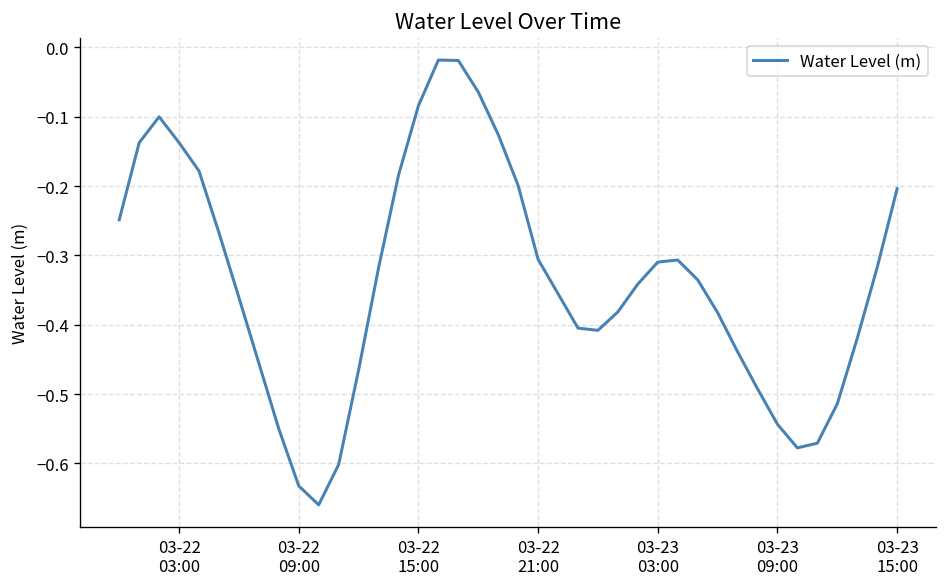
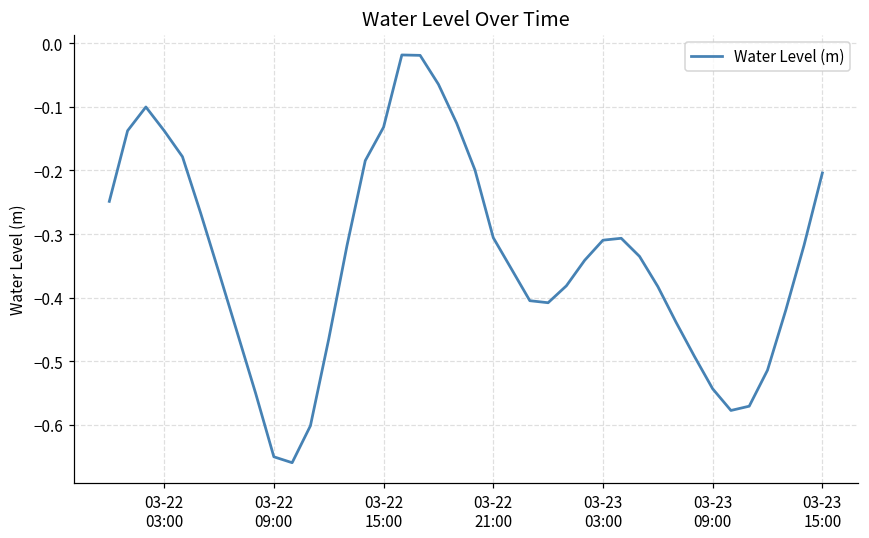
03-22 09:00: -0.63 -> -0.65
03-22 15:00: -0.08 -> -0.13
